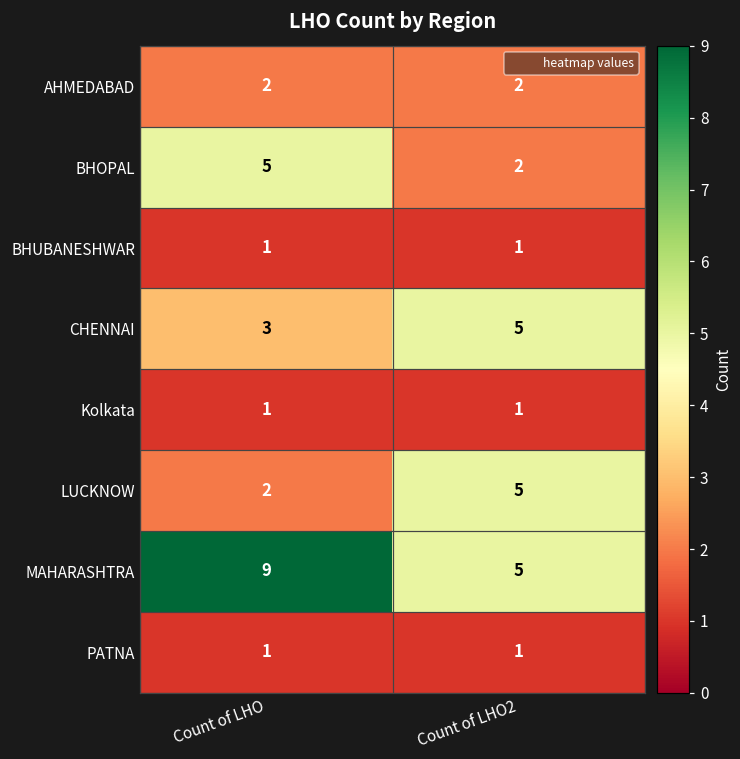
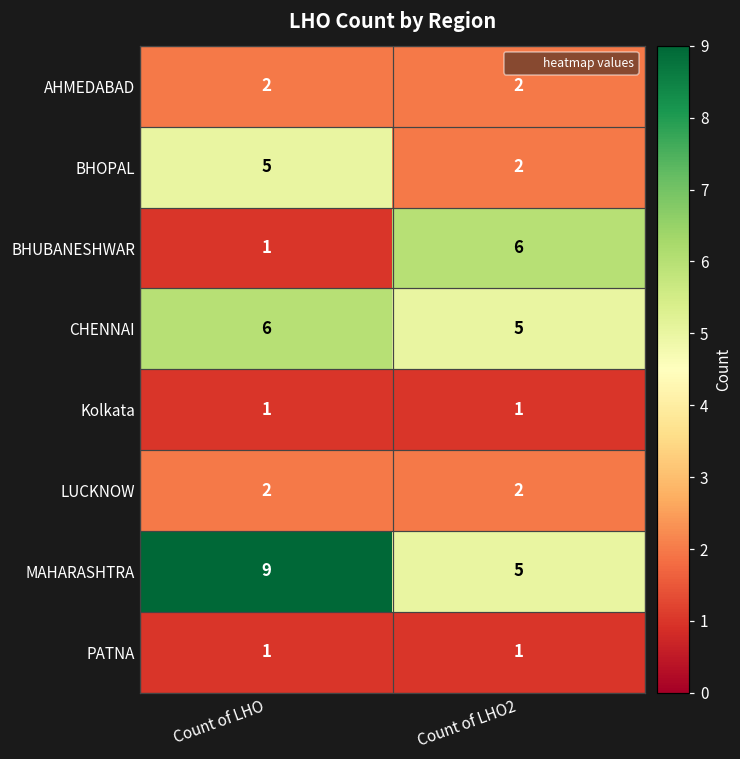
BHUBANESHWAR, Count of LHO2: 1 -> 6
CHENNAI, Count of LHO: 3 -> 6
LUCKNOW, Count of LHO2: 5 -> 2
